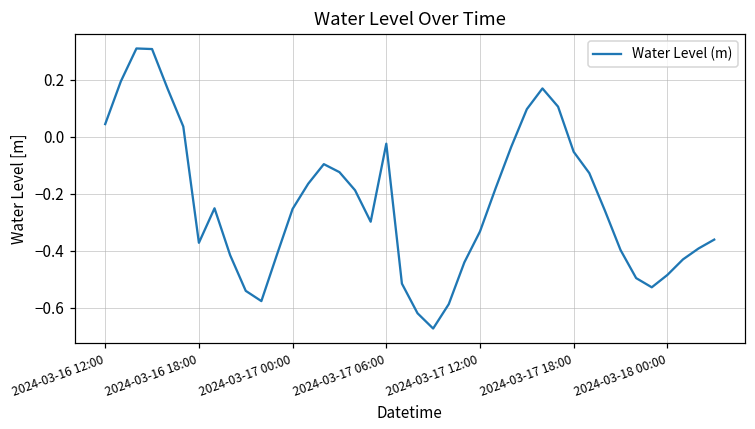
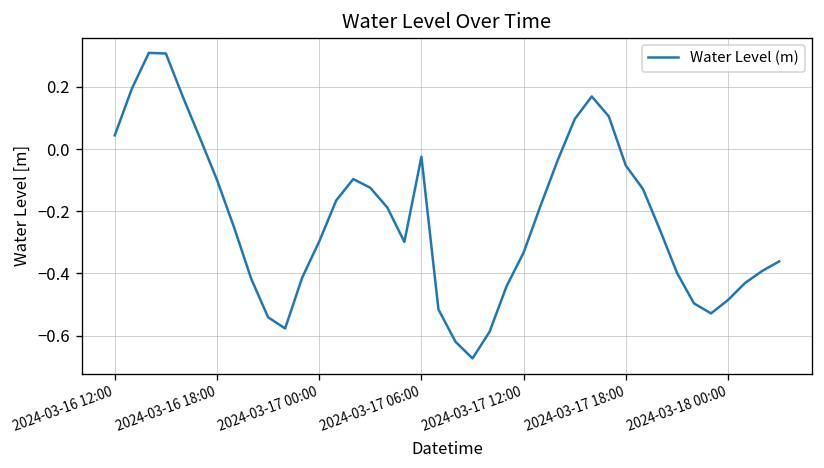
2024-03-16 18:00: -0.37 -> -0.10
2024-03-17 00:00: -0.25 -> -0.30
